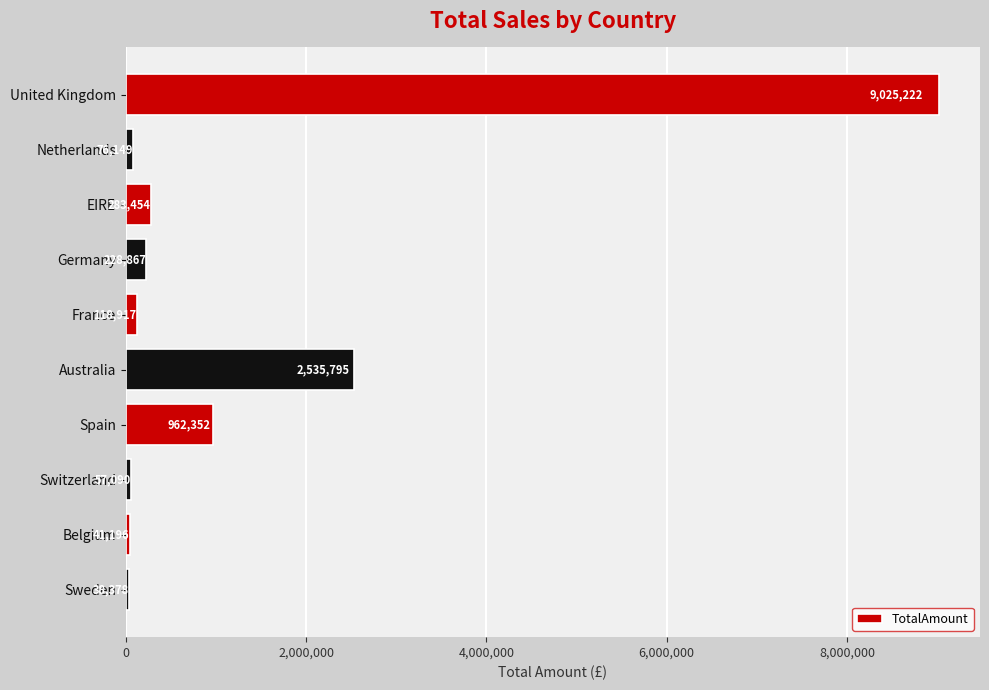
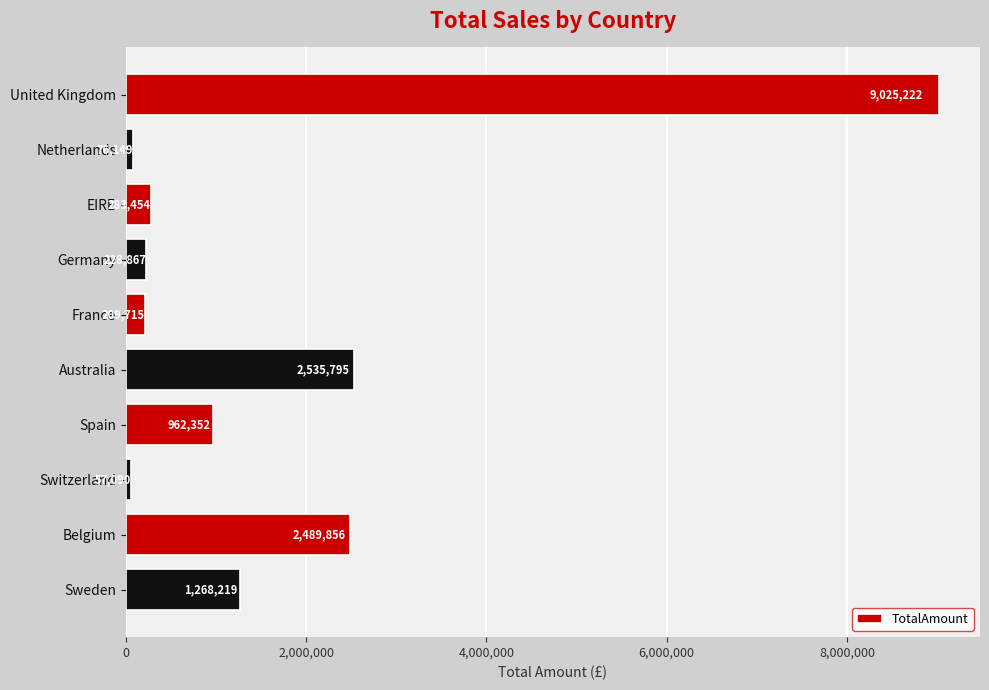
France: 100,000 -> 200,000
Belgium: 0 -> 2,500,000
Sweden: 0 -> 1,300,000
